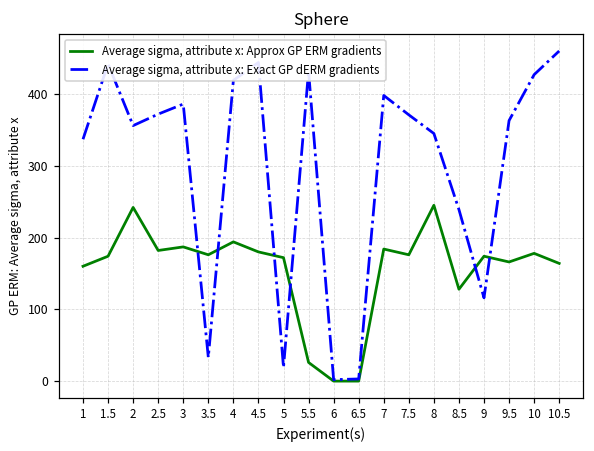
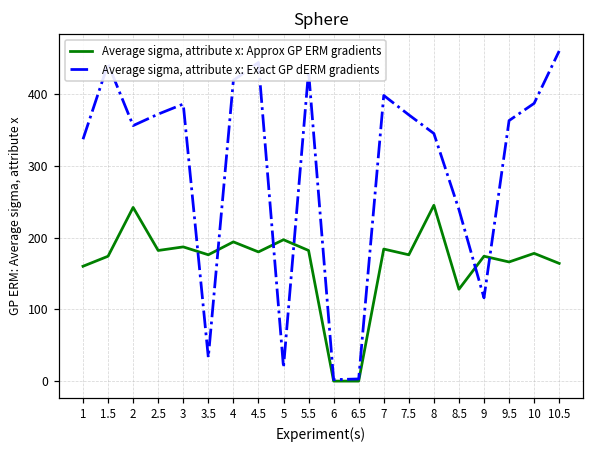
Average sigma, attribute x: Approx GP ERM gradients, 5: 170 -> 200
Average sigma, attribute x: Approx GP ERM gradients, 5.5: 30 -> 180
Average sigma, attribute x: Exact GP dERM gradients, 10: 430 -> 390
